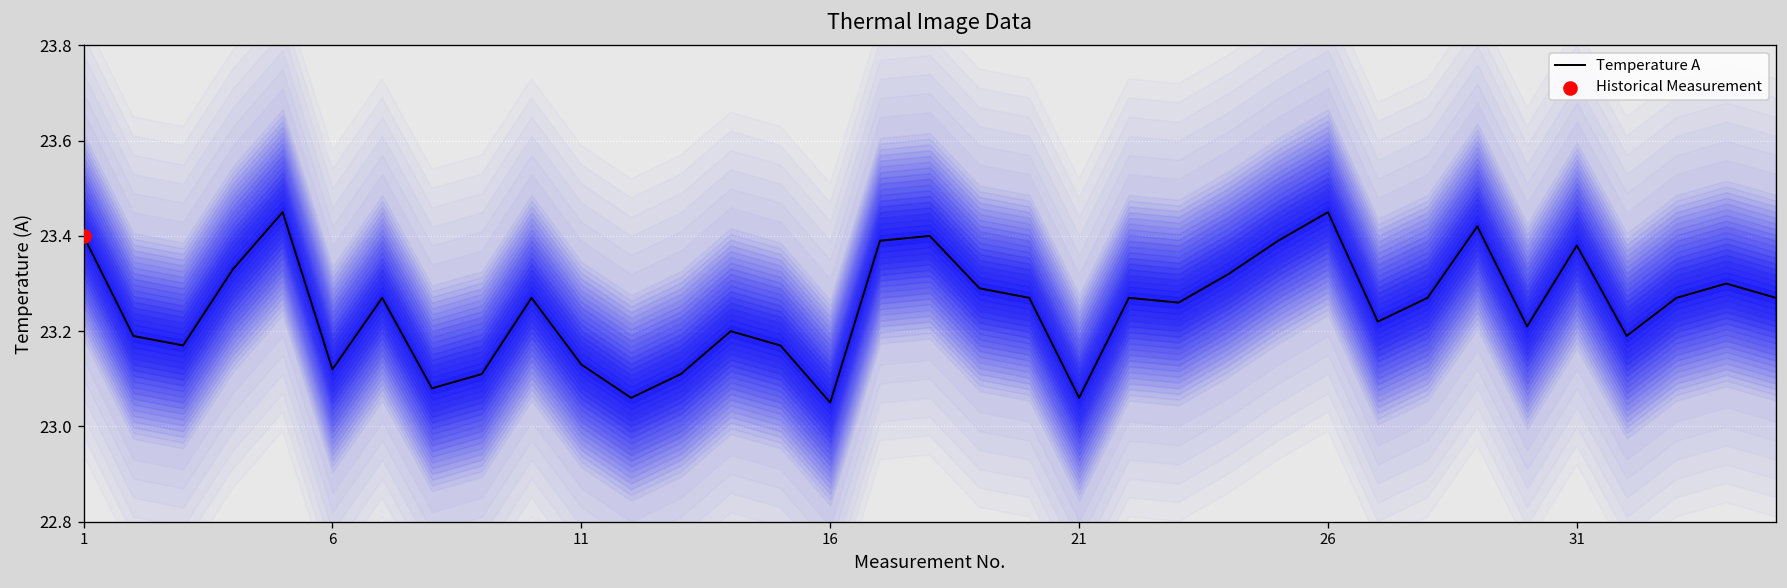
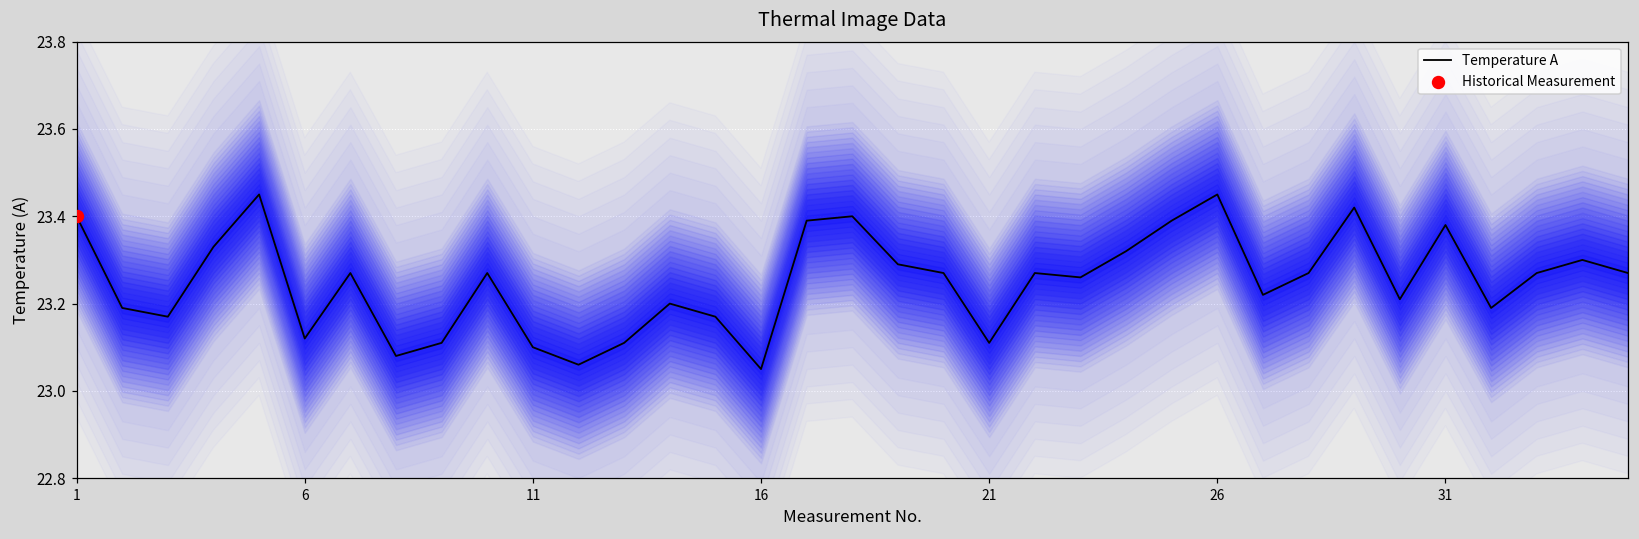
Temperature A, 11: 23.13 -> 23.10
Temperature A, 21: 23.06 -> 23.11
